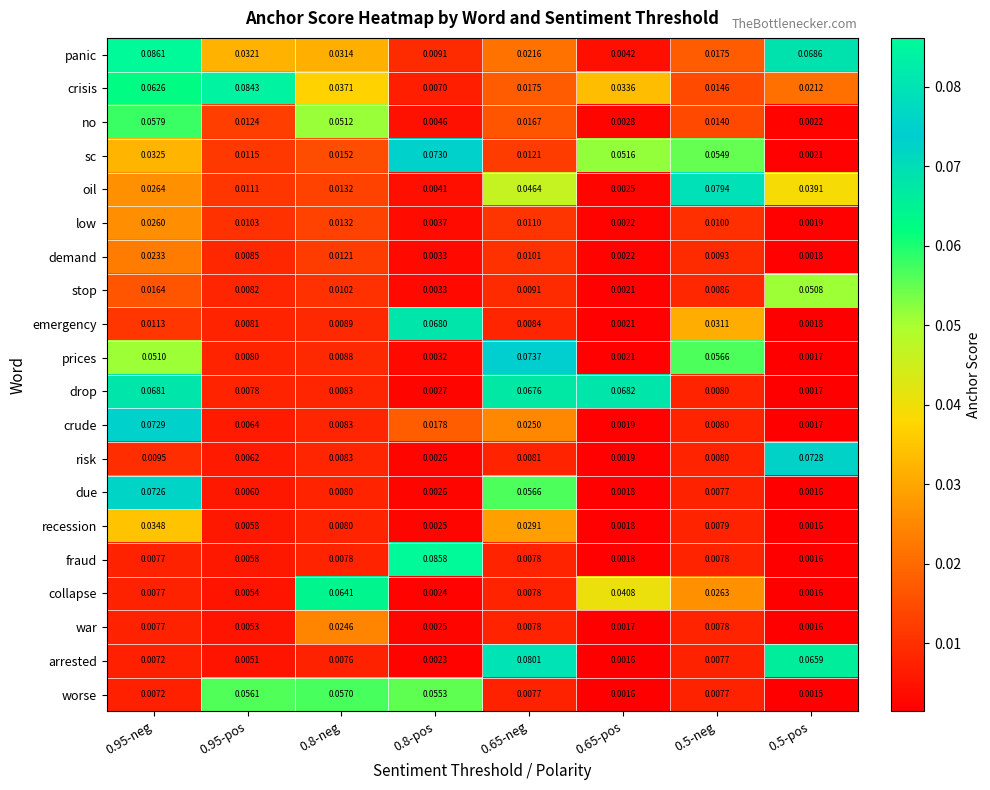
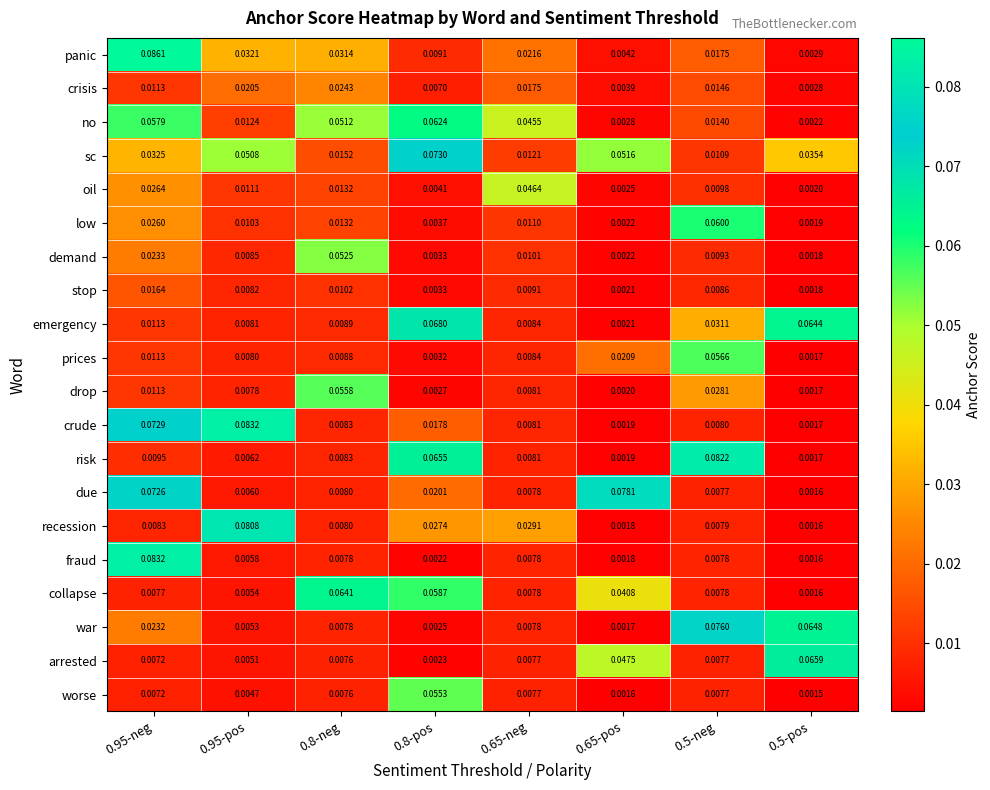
panic, 0.5-pos: 0.0686 -> 0.0029
crisis, 0.95-neg: 0.0626 -> 0.0113
crisis, 0.95-pos: 0.0843 -> 0.0205
crisis, 0.8-neg: 0.0371 -> 0.0243
crisis, 0.65-pos: 0.0336 -> 0.0039
crisis, 0.5-pos: 0.0212 -> 0.0028
no, 0.8-pos: 0.0046 -> 0.0624
no, 0.65-neg: 0.0167 -> 0.0455
sc, 0.95-pos: 0.0115 -> 0.0508
sc, 0.5-neg: 0.0549 -> 0.0109
sc, 0.5-pos: 0.0021 -> 0.0354
oil, 0.5-neg: 0.0794 -> 0.0098
oil, 0.5-pos: 0.0391 -> 0.0020
low, 0.5-neg: 0.0100 -> 0.0600
demand, 0.8-neg: 0.0121 -> 0.0525
stop, 0.5-pos: 0.0508 -> 0.0018
emergency, 0.5-pos: 0.0018 -> 0.0644
prices, 0.95-neg: 0.0510 -> 0.0113
prices, 0.65-neg: 0.0737 -> 0.0084
prices, 0.65-pos: 0.0021 -> 0.0209
drop, 0.95-neg: 0.0681 -> 0.0113
drop, 0.8-neg: 0.0083 -> 0.0558
drop, 0.65-neg: 0.0676 -> 0.0081
drop, 0.65-pos: 0.0682 -> 0.0020
drop, 0.5-neg: 0.0080 -> 0.0281
crude, 0.95-pos: 0.0064 -> 0.0832
crude, 0.65-neg: 0.0250 -> 0.0081
risk, 0.8-pos: 0.0026 -> 0.0655
risk, 0.5-neg: 0.0080 -> 0.0822
risk, 0.5-pos: 0.0728 -> 0.0017
due, 0.8-pos: 0.0026 -> 0.0201
due, 0.65-neg: 0.0566 -> 0.0078
due, 0.65-pos: 0.0018 -> 0.0781
recession, 0.95-neg: 0.0348 -> 0.0083
recession, 0.95-pos: 0.0058 -> 0.0808
recession, 0.8-pos: 0.0025 -> 0.0274
fraud, 0.95-neg: 0.0077 -> 0.0832
fraud, 0.8-pos: 0.0858 -> 0.0022
collapse, 0.8-pos: 0.0024 -> 0.0587
collapse, 0.5-neg: 0.0263 -> 0.0078
war, 0.95-neg: 0.0077 -> 0.0232
war, 0.8-neg: 0.0246 -> 0.0078
war, 0.5-neg: 0.0078 -> 0.0760
war, 0.5-pos: 0.0016 -> 0.0648
arrested, 0.65-neg: 0.0801 -> 0.0077
arrested, 0.65-pos: 0.0016 -> 0.0475
worse, 0.95-pos: 0.0561 -> 0.0047
worse, 0.8-neg: 0.0570 -> 0.0076
